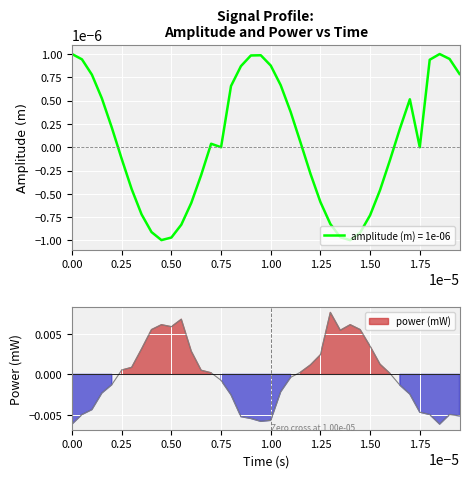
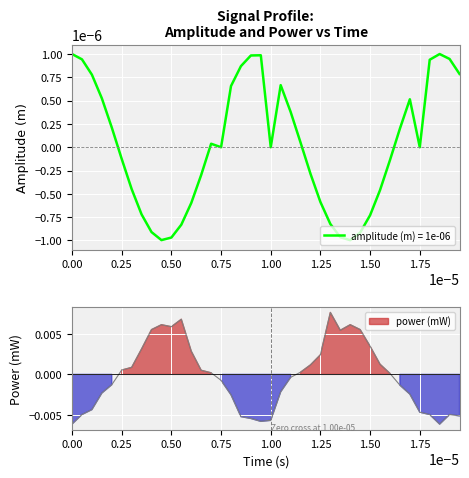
Signal Profile: Amplitude and Power vs Time, 1.00: 0.000001 -> 0.000000
